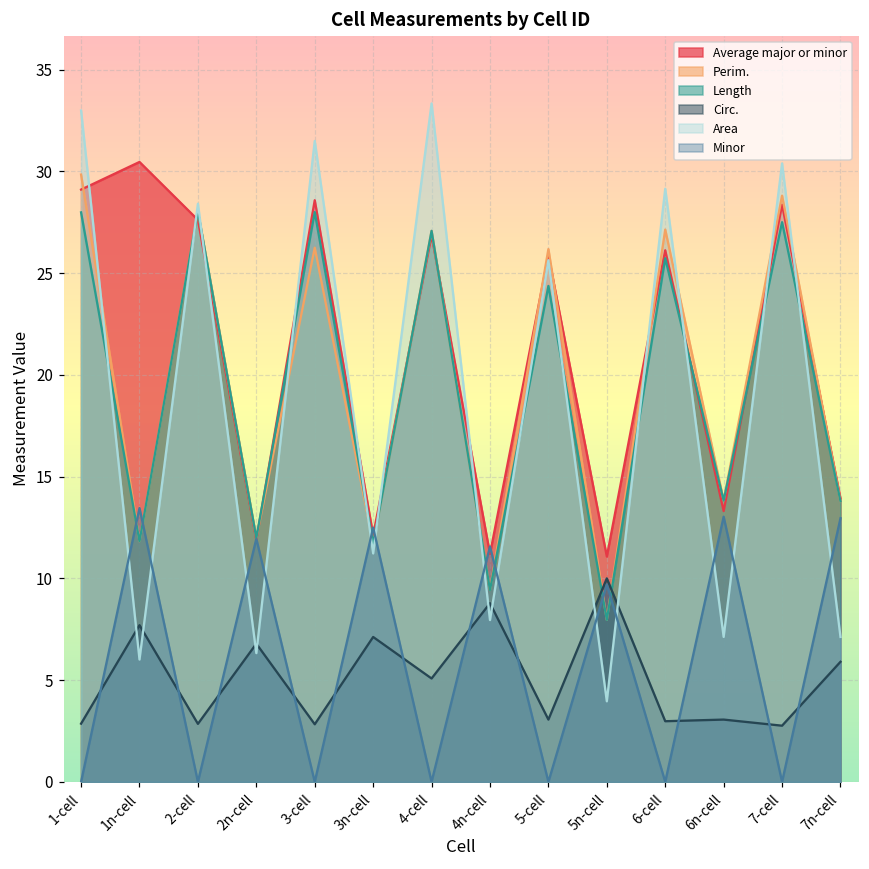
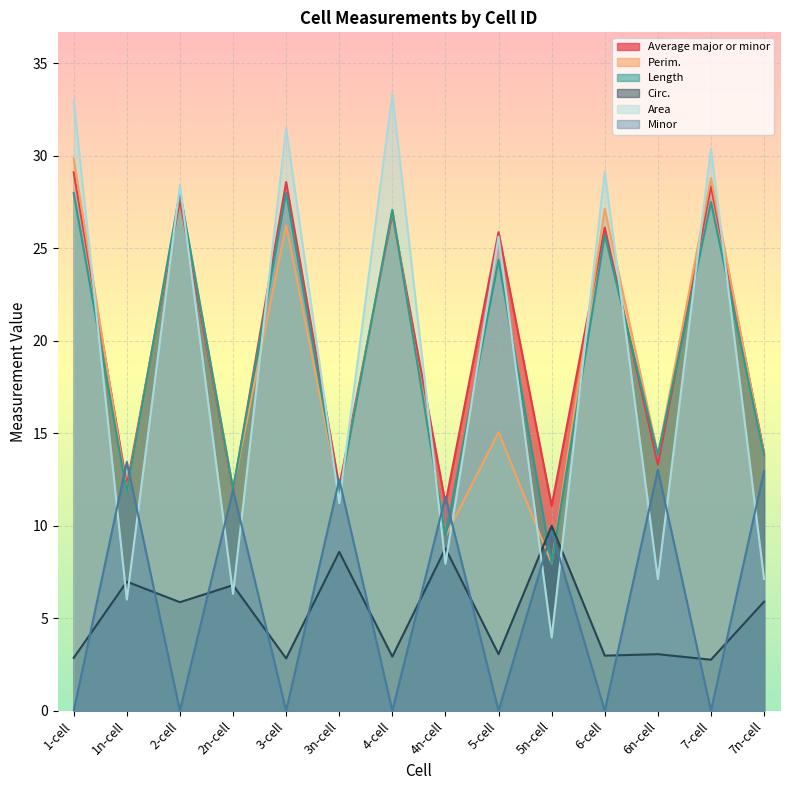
Average major or minor, 1n-cell: 30.5 -> 12.2
Circ., 1n-cell: 7.7 -> 7.0
Circ., 2-cell: 2.8 -> 5.9
Circ., 3n-cell: 7.1 -> 8.6
Circ., 4-cell: 5.1 -> 2.9
Perim., 5-cell: 26.2 -> 15.1
